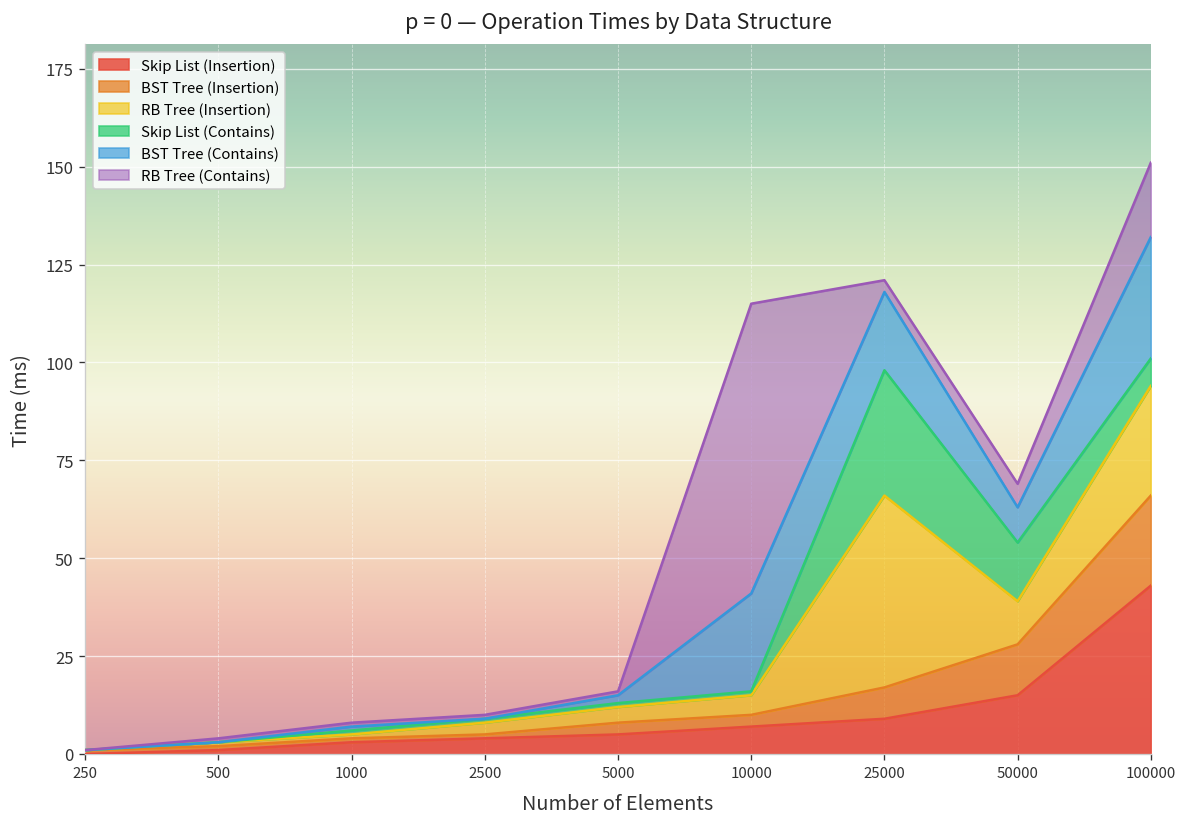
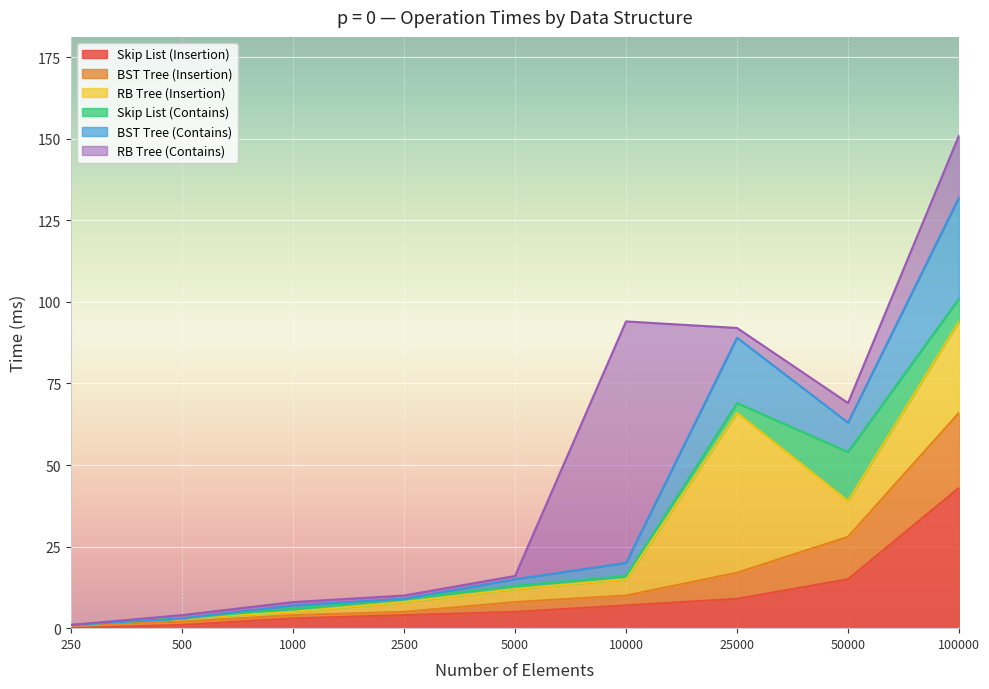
BST Tree (Contains), 10000: 25 -> 4
Skip List (Contains), 25000: 32 -> 3
